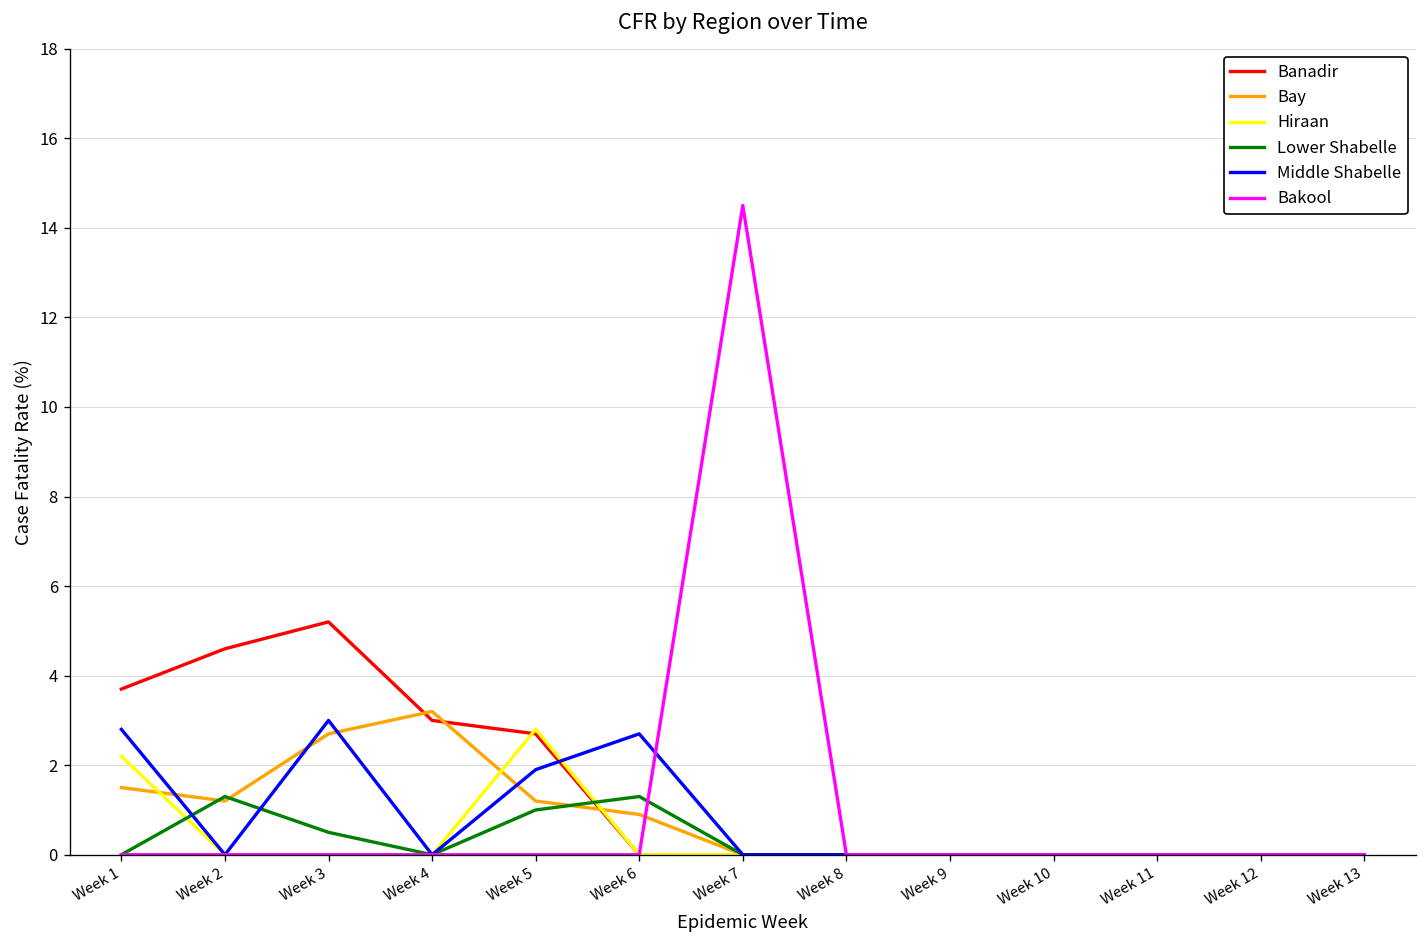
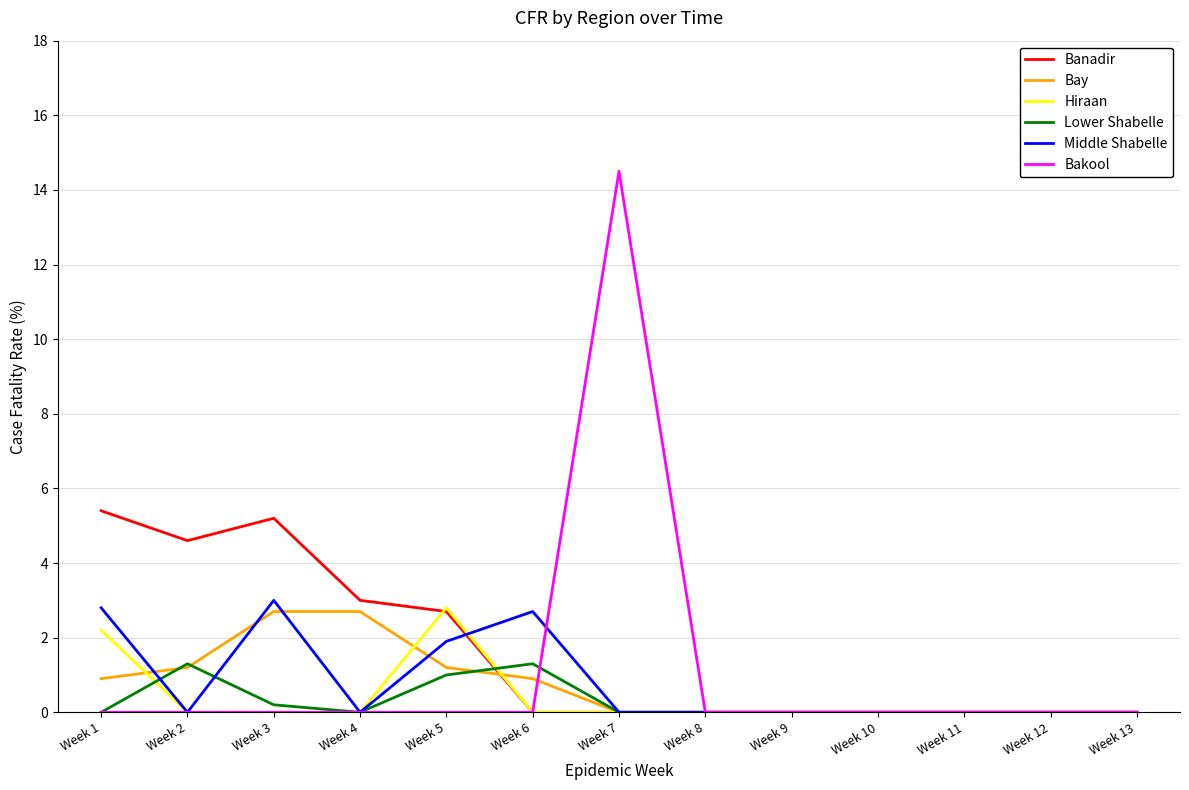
Banadir, Week 1: 3.7 -> 5.4
Bay, Week 1: 1.5 -> 0.9
Lower Shabelle, Week 3: 0.5 -> 0.2
Bay, Week 4: 3.2 -> 2.7
